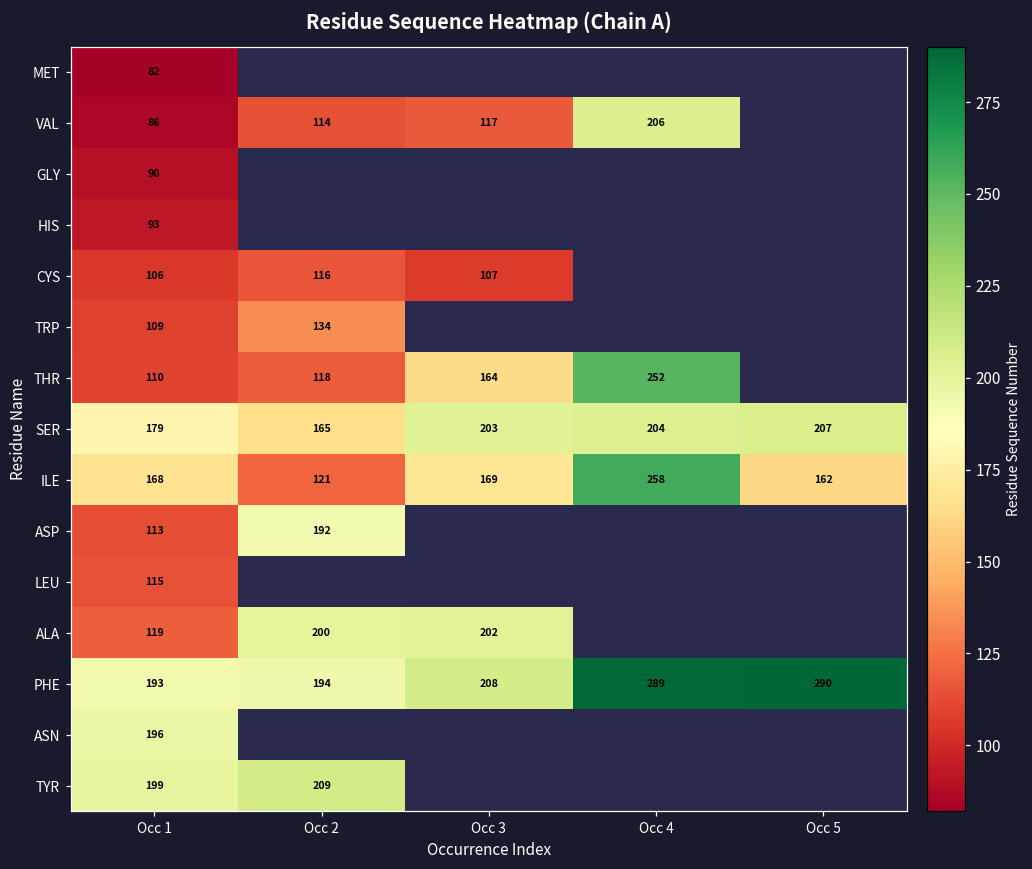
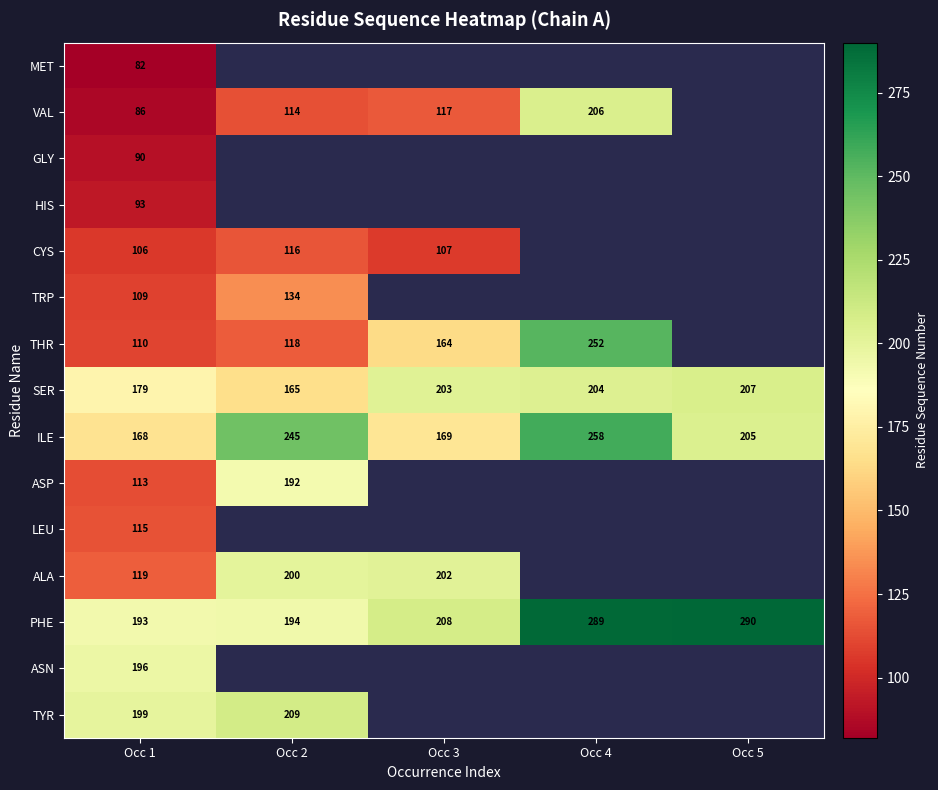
ILE, Occ 2: 121 -> 245
ILE, Occ 5: 162 -> 205
